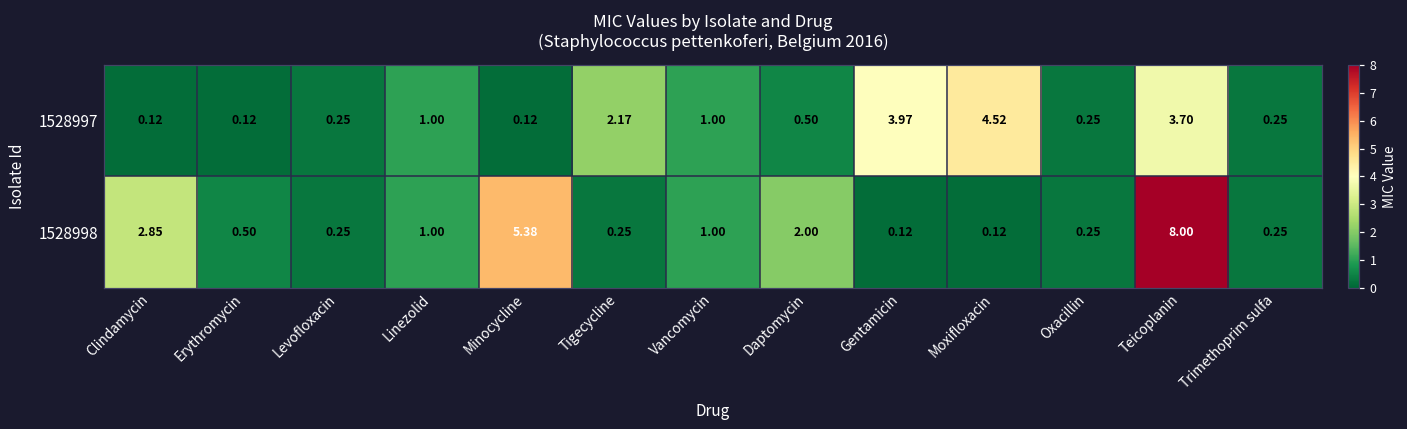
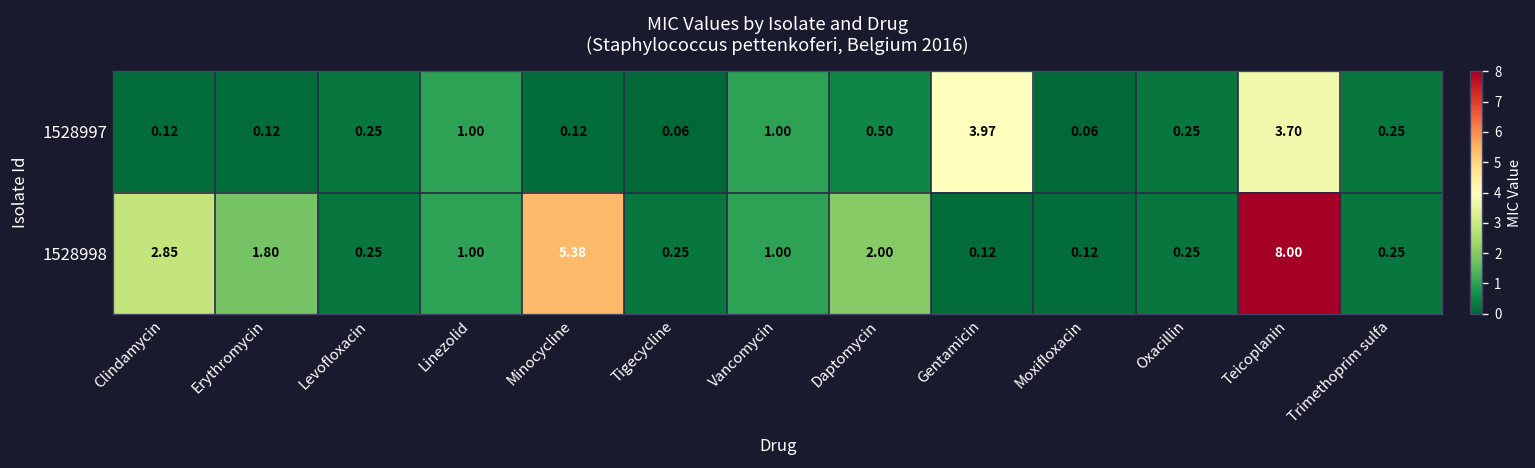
1528997, Tigecycline: 2.17 -> 0.06
1528997, Moxifloxacin: 4.52 -> 0.06
1528998, Erythromycin: 0.50 -> 1.80
